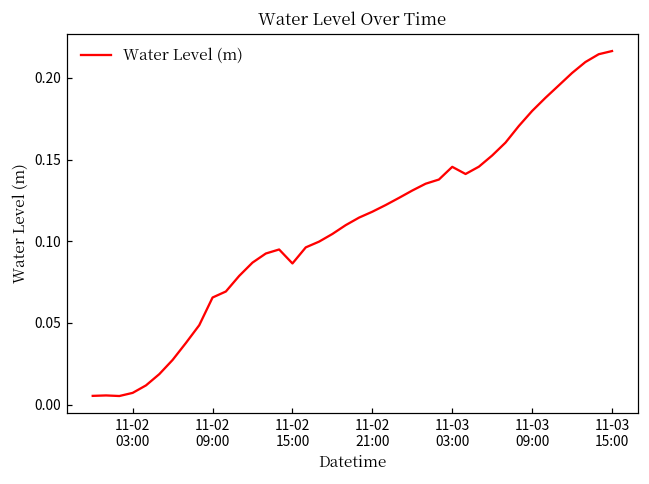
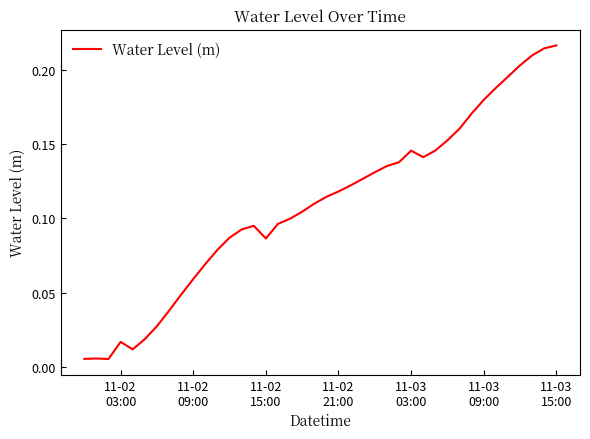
11-02 03:00: 0.007 -> 0.017
11-02 09:00: 0.066 -> 0.059
